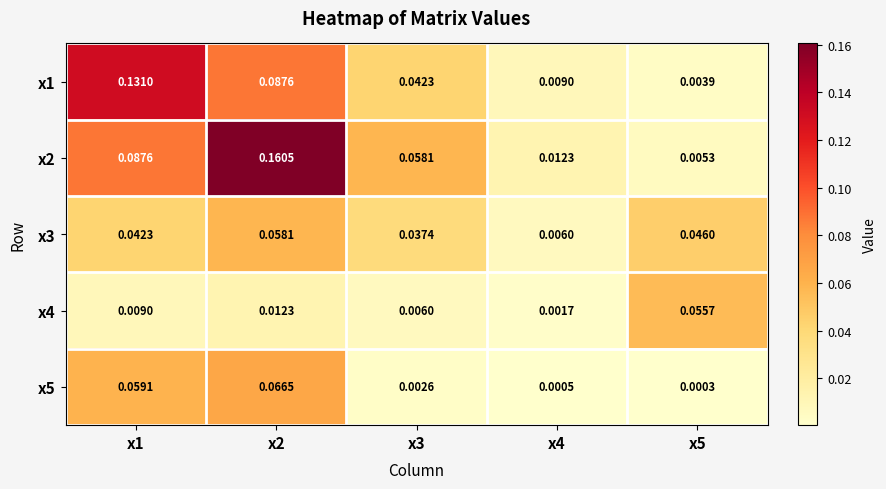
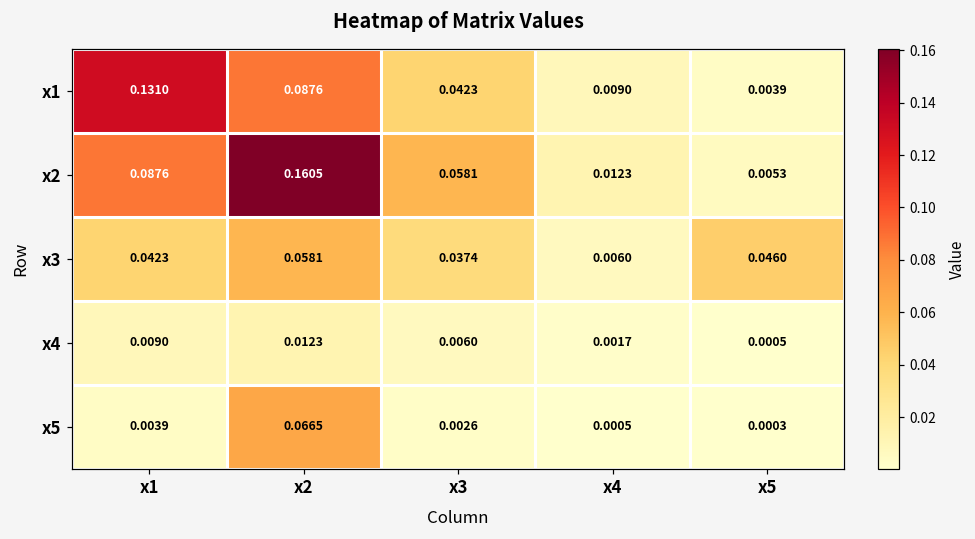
x4, x5: 0.0557 -> 0.0005
x5, x1: 0.0591 -> 0.0039
